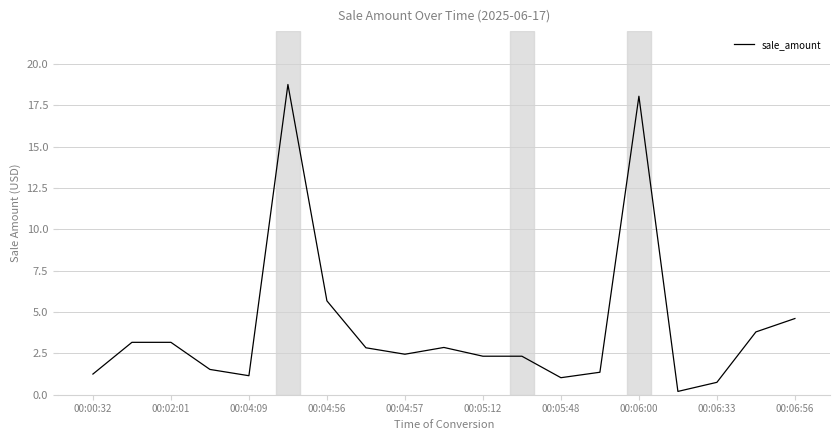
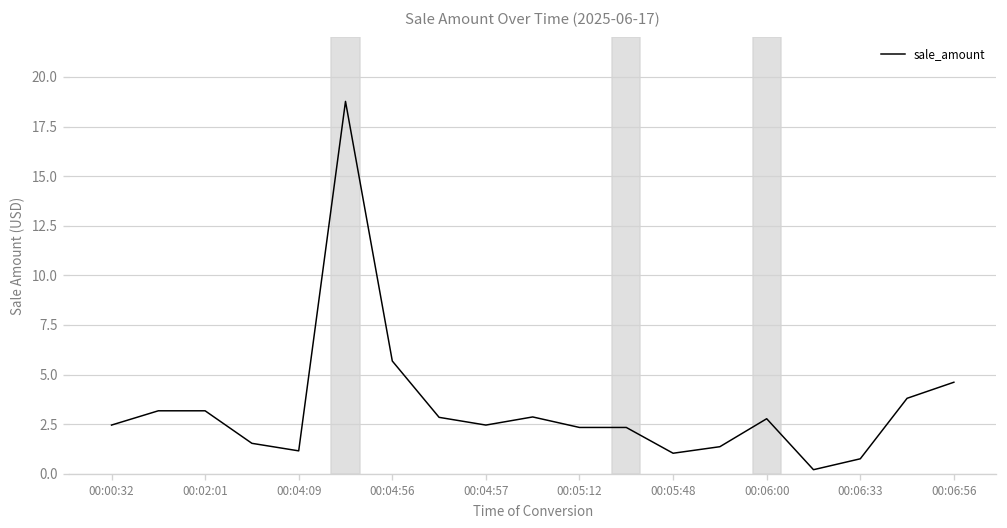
00:00:32: 1.3 -> 2.5
00:06:00: 18.1 -> 2.8
